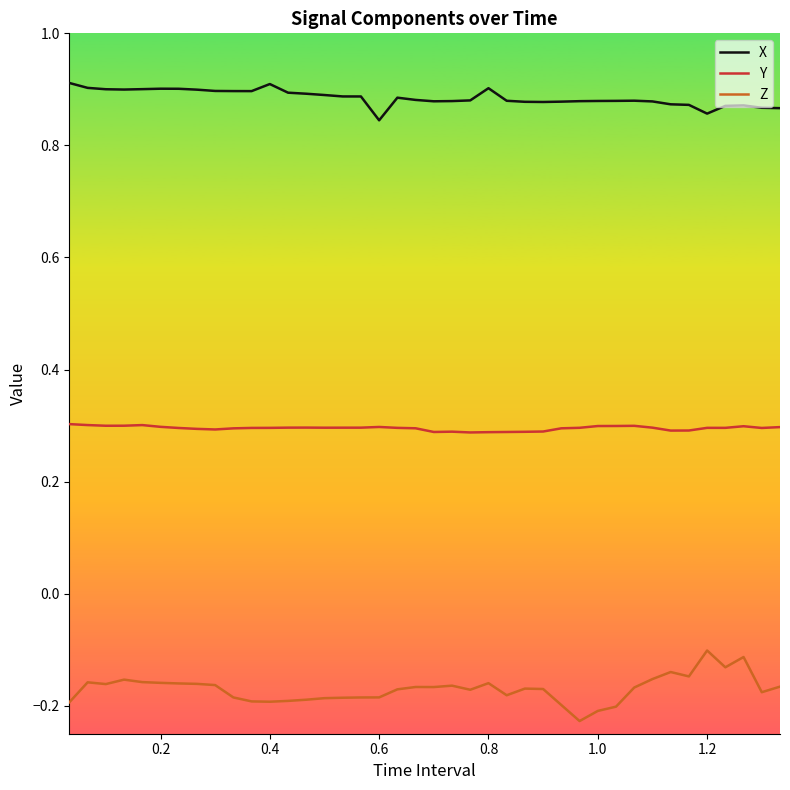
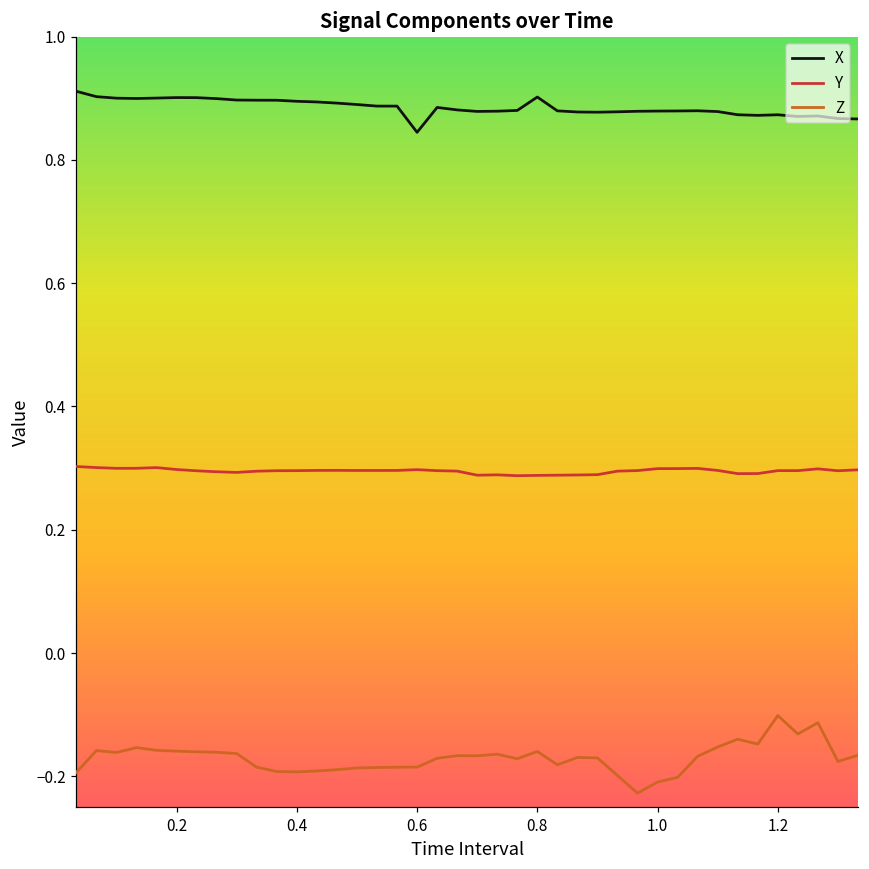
X, 0.4: 0.91 -> 0.90
X, 1.2: 0.86 -> 0.87
